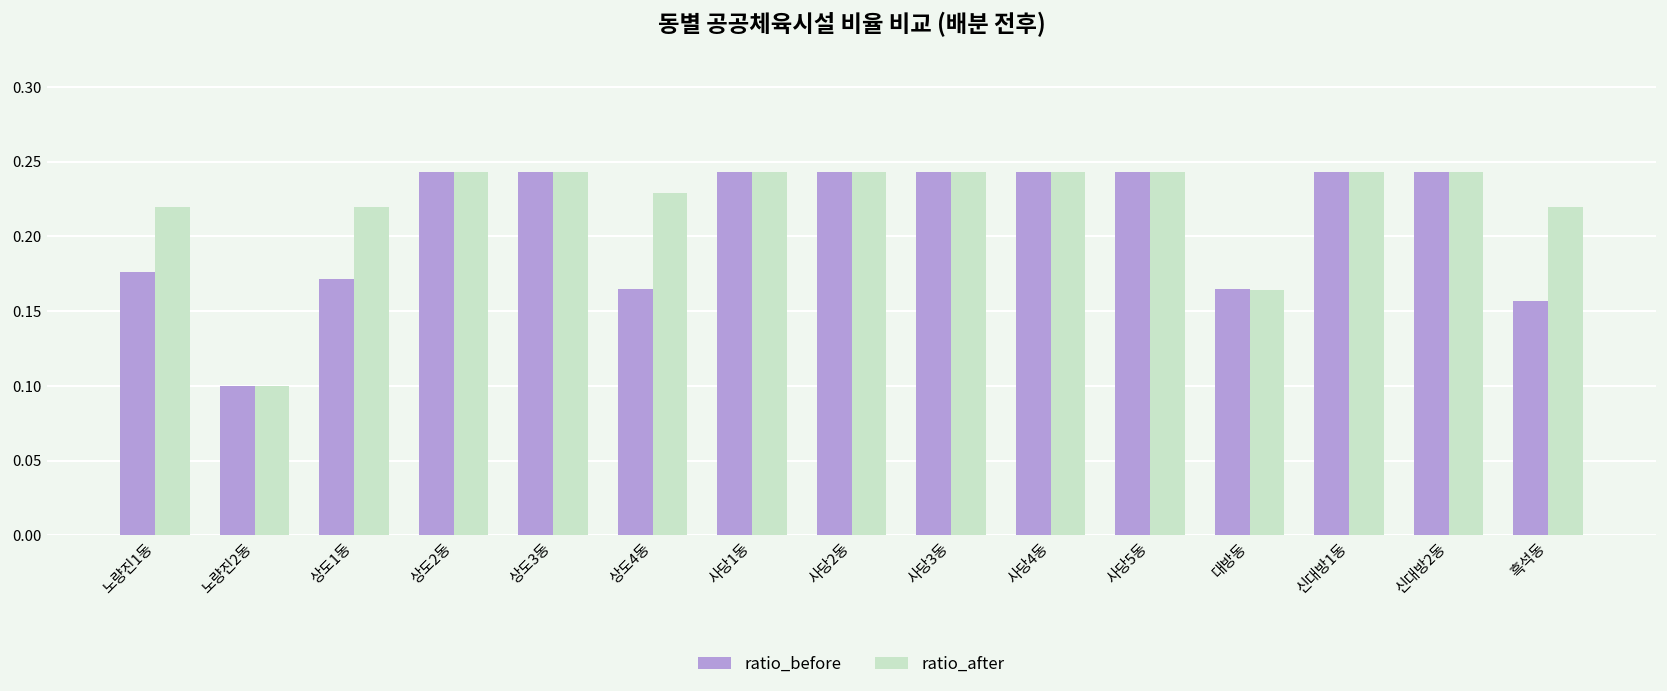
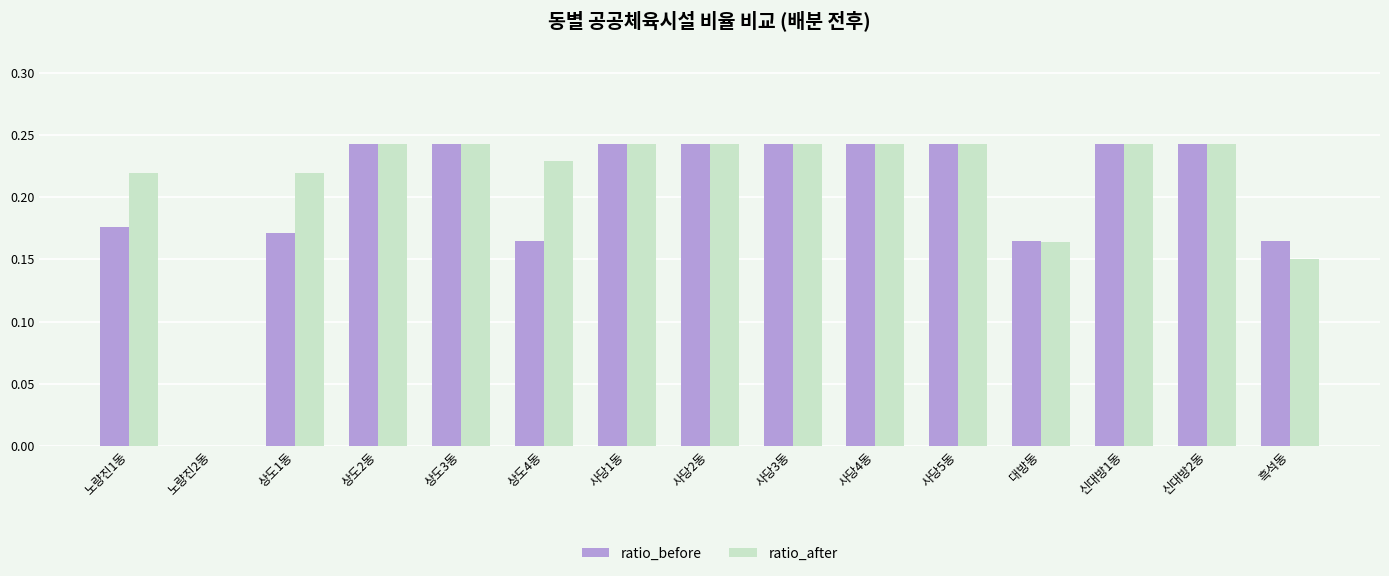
ratio_before, 노량진2동: 0.1 -> 0.0
ratio_after, 노량진2동: 0.1 -> 0.0
ratio_before, 흑석동: 0.157 -> 0.165
ratio_after, 흑석동: 0.219 -> 0.150
